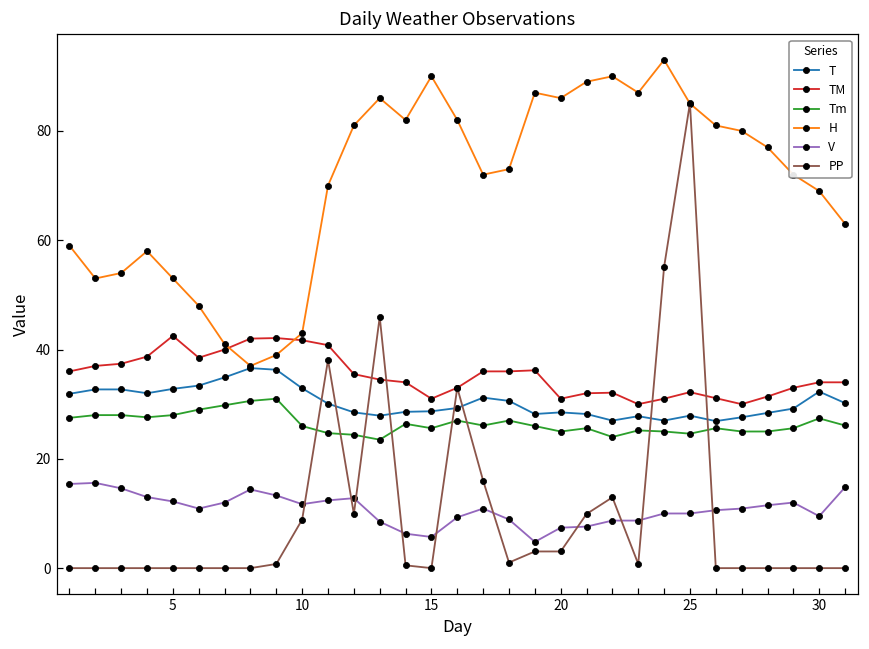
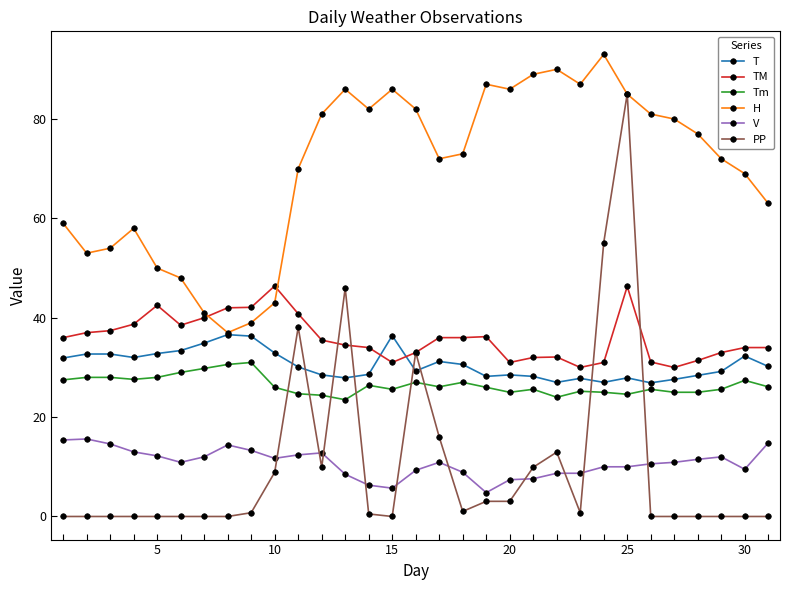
H, 5: 53 -> 50
TM, 10: 42 -> 46
T, 15: 29 -> 36
H, 15: 90 -> 86
TM, 25: 32 -> 46
